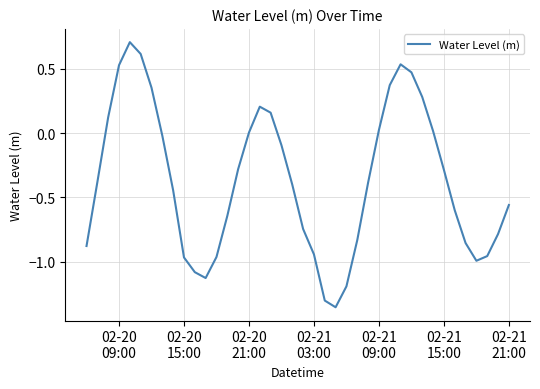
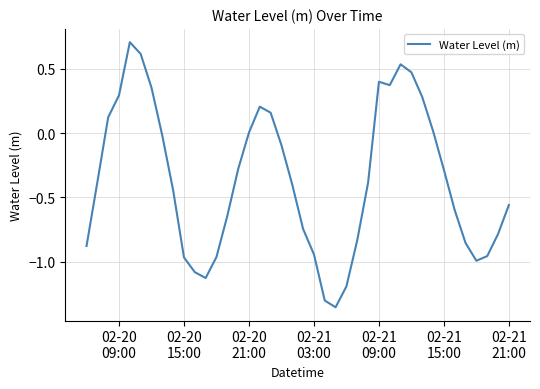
02-20 09:00: 0.53 -> 0.29
02-21 09:00: 0.02 -> 0.40
